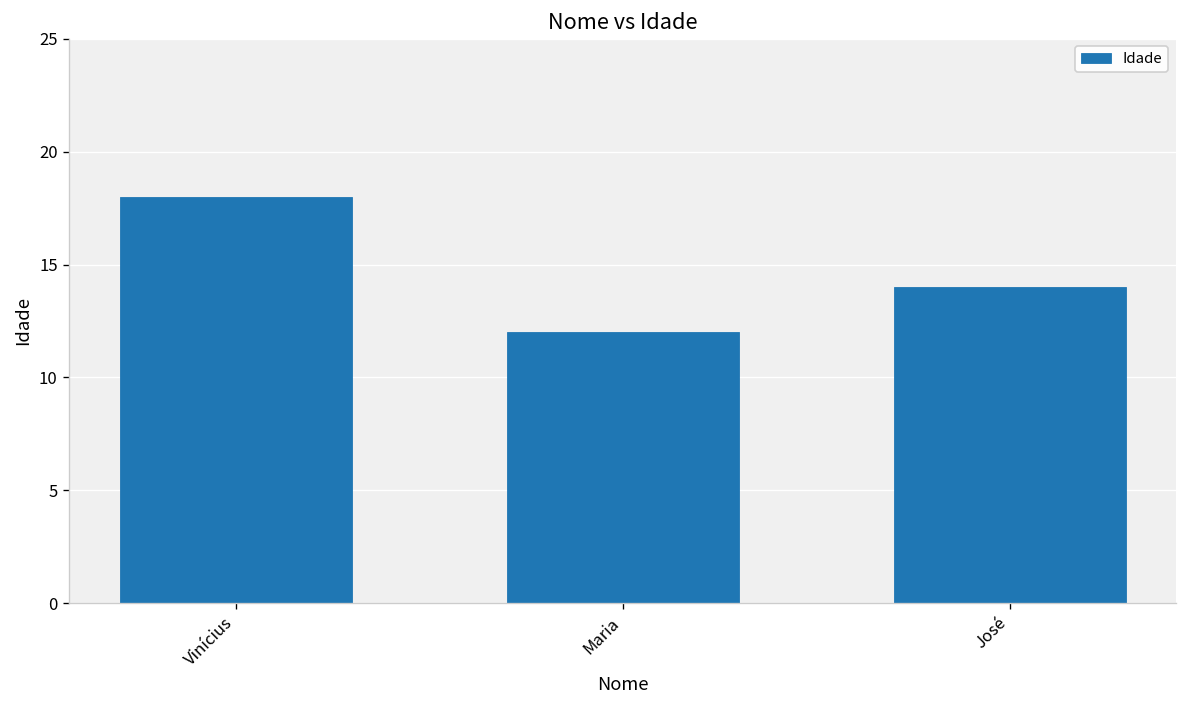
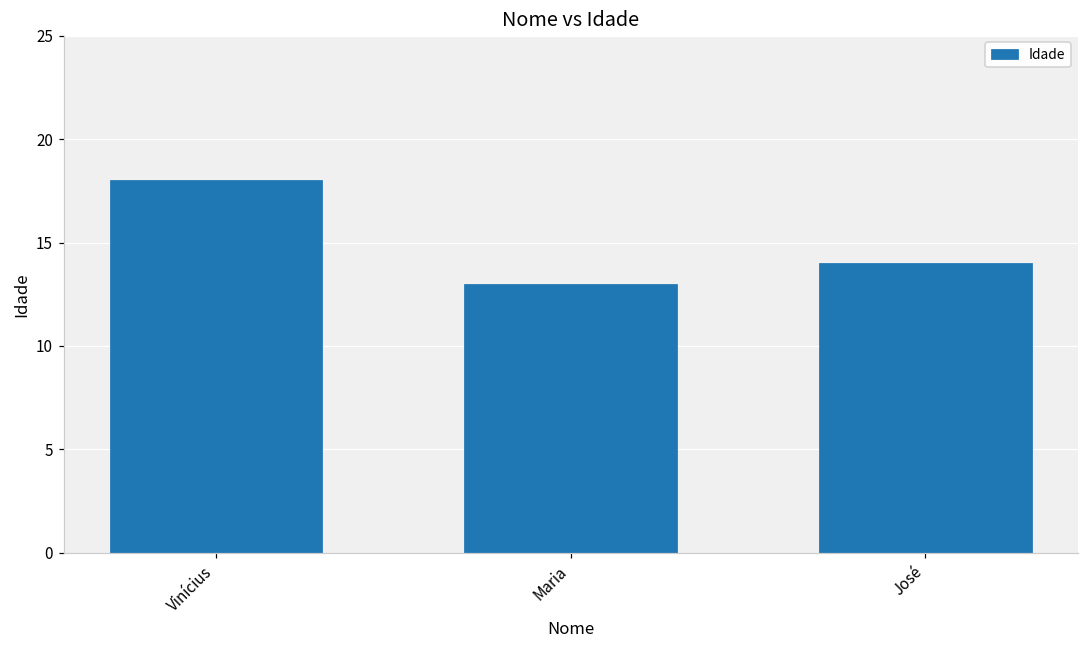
Maria: 12 -> 13
